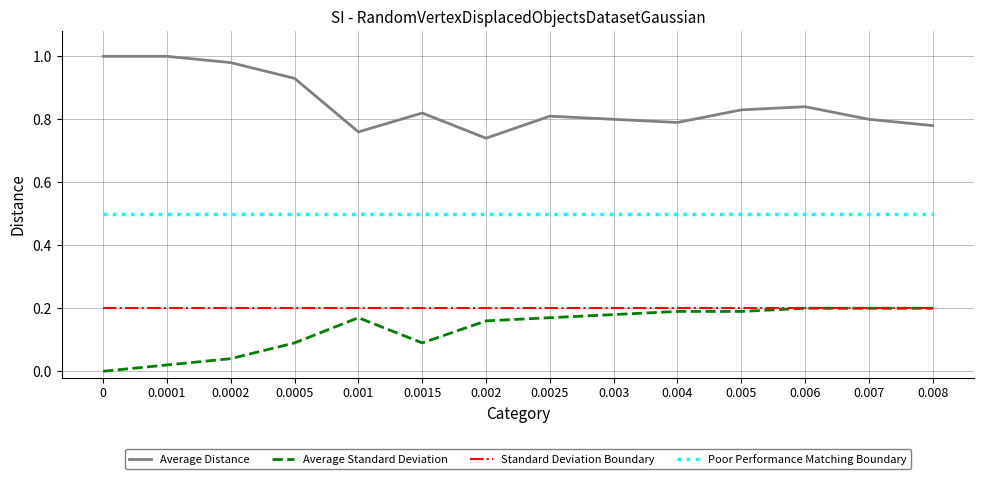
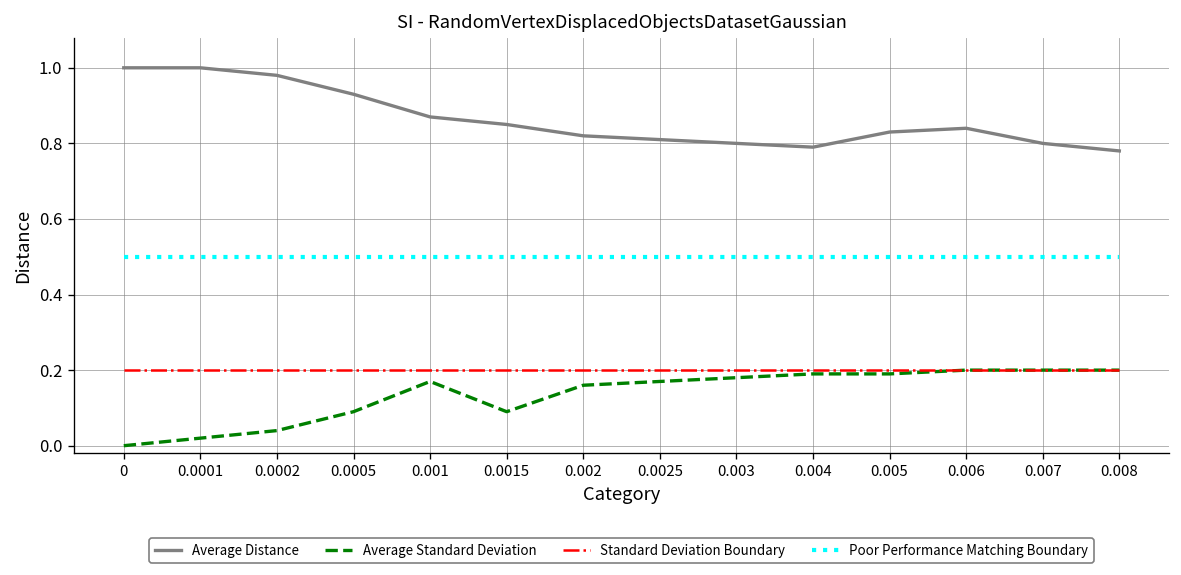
Average Distance, 0.001: 0.76 -> 0.87
Average Distance, 0.0015: 0.82 -> 0.85
Average Distance, 0.002: 0.74 -> 0.82
